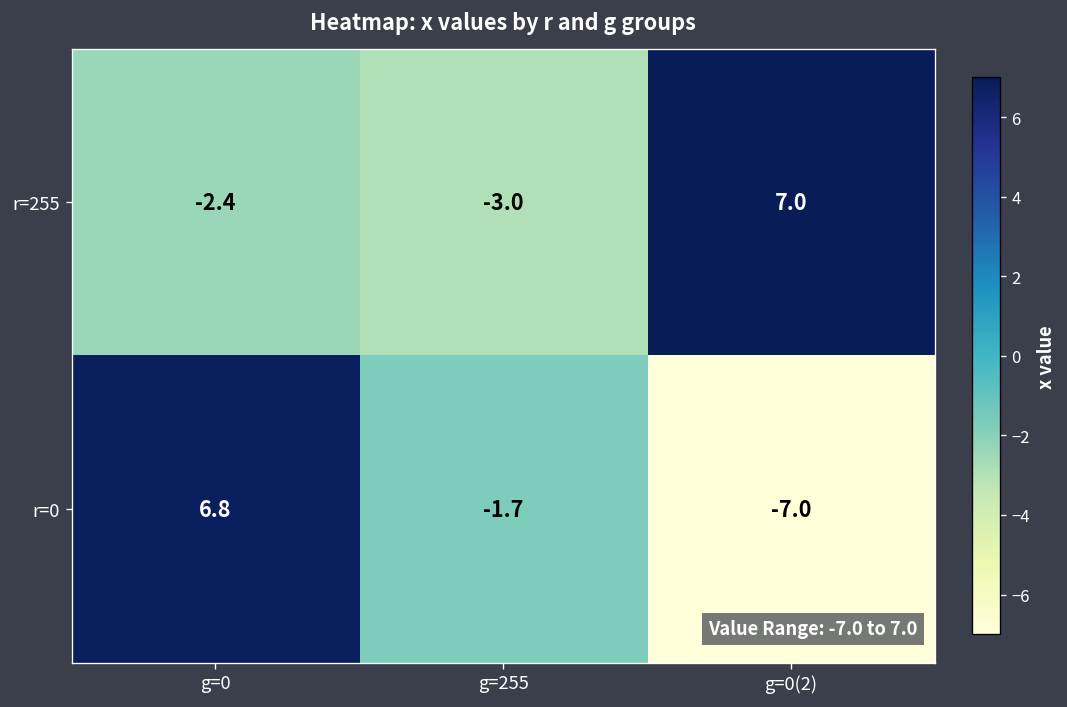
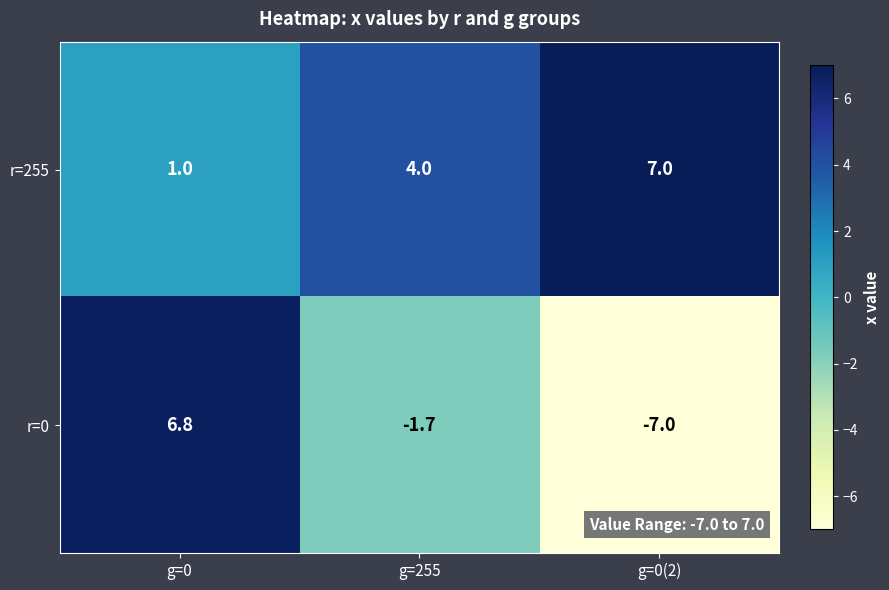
r=255, g=0: -2.4 -> 1.0
r=255, g=255: -3.0 -> 4.0
